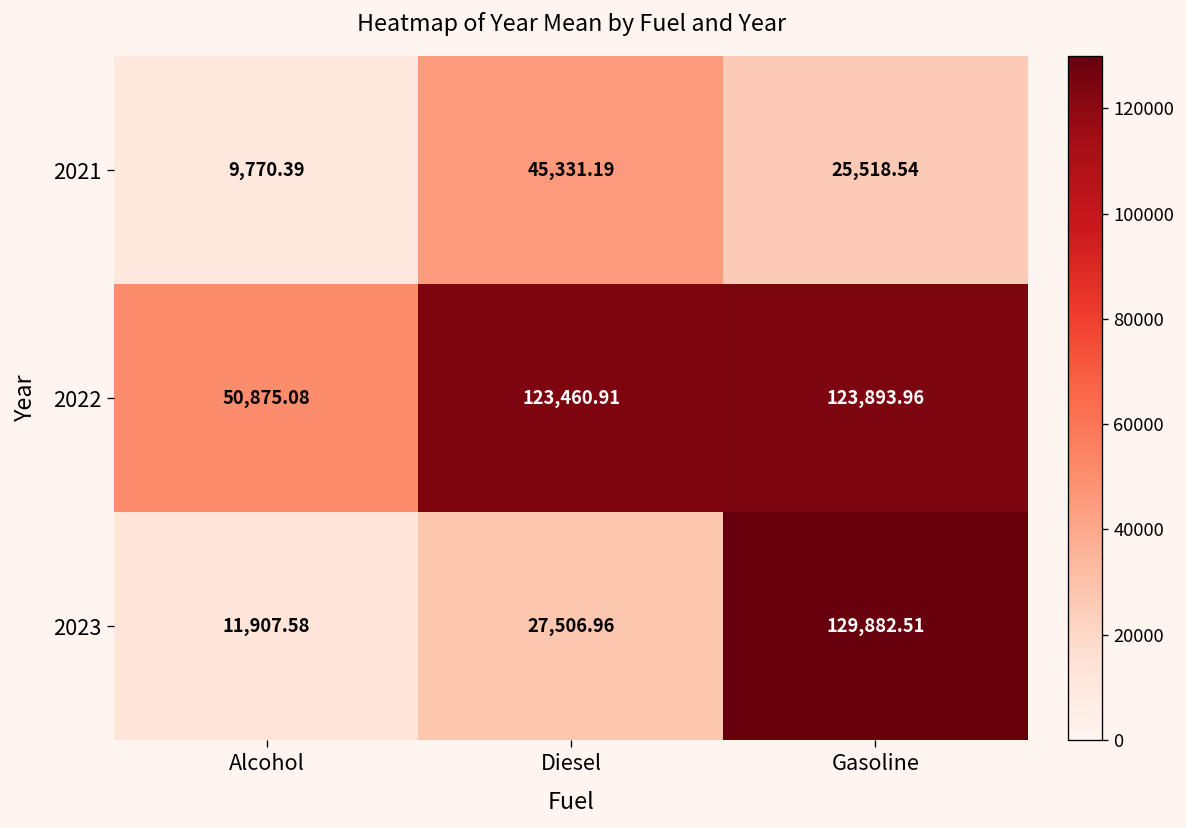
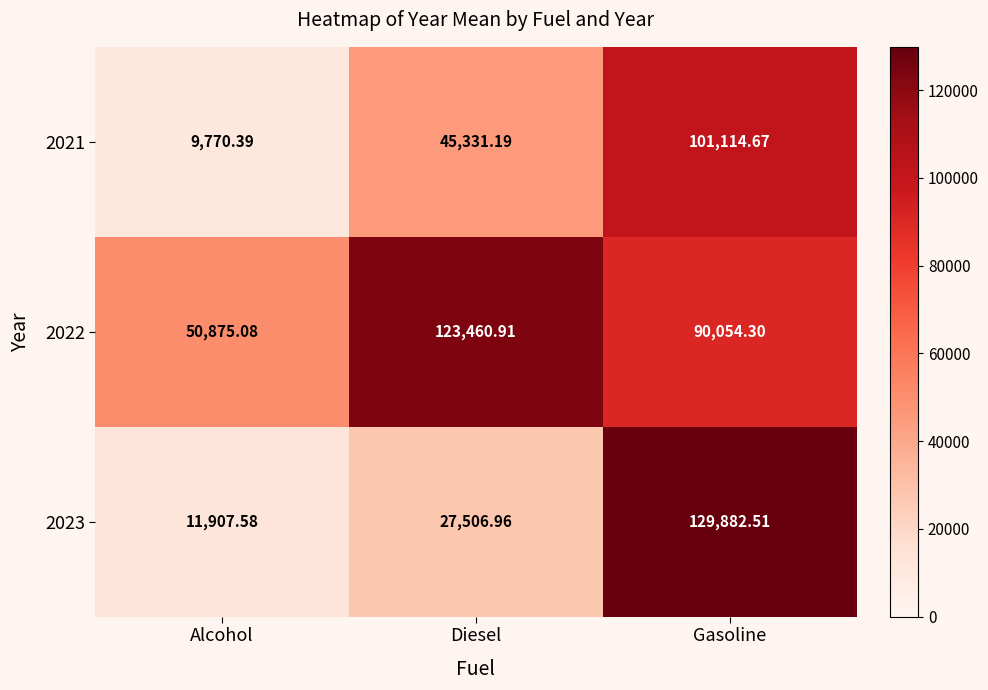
2021, Gasoline: 25,518.54 -> 101,114.67
2022, Gasoline: 123,893.96 -> 90,054.30
